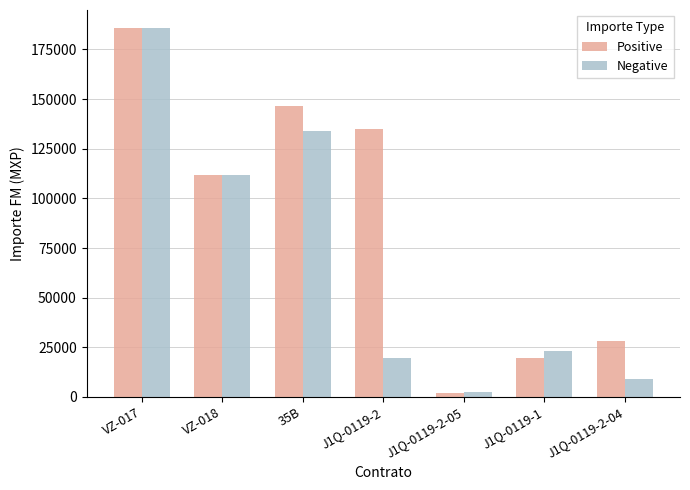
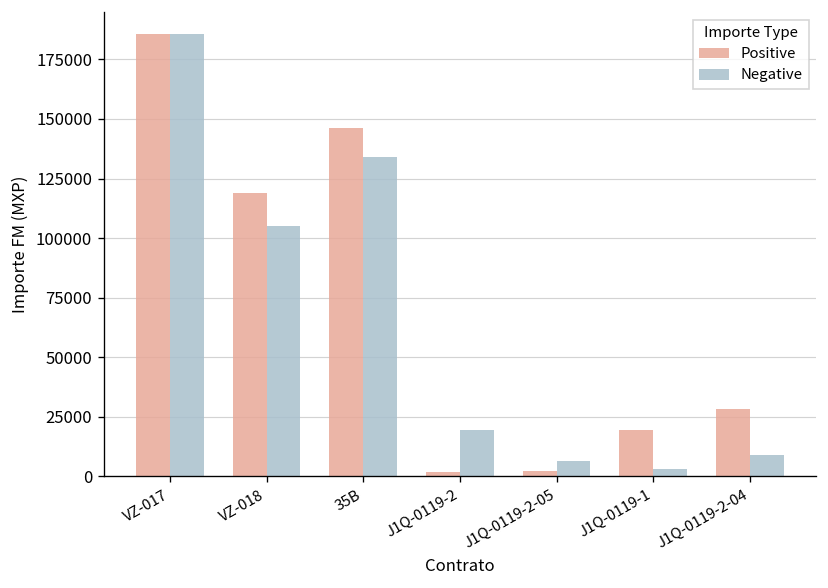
Positive, VZ-018: 112000 -> 119000
Negative, VZ-018: 112000 -> 105000
Positive, J1Q-0119-2: 135000 -> 2000
Negative, J1Q-0119-2-05: 2000 -> 7000
Negative, J1Q-0119-1: 23000 -> 3000
